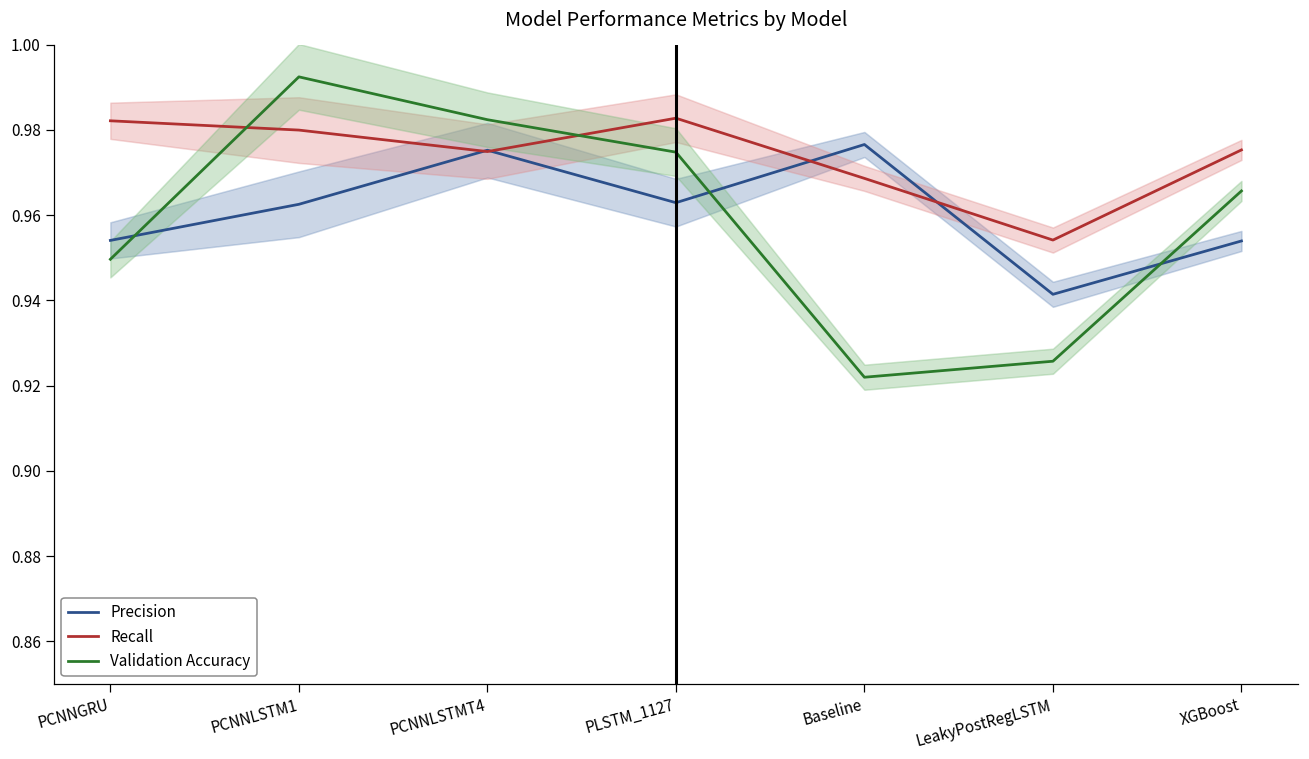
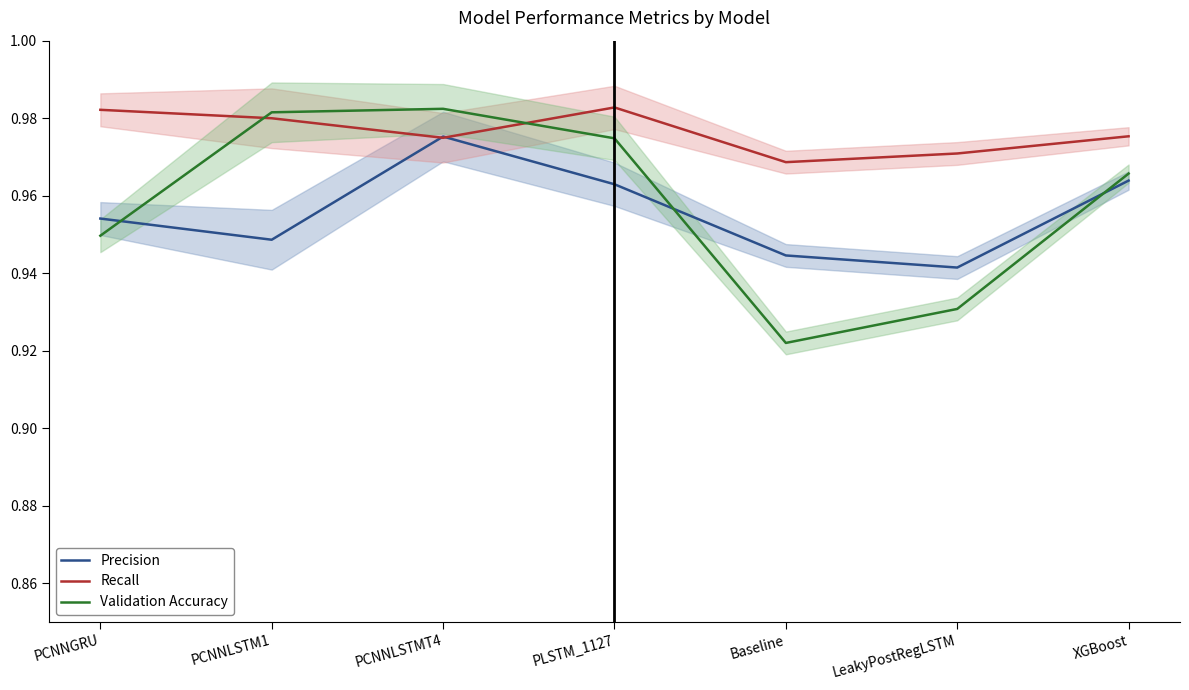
Precision, PCNNLSTM1: 0.963 -> 0.949
Validation Accuracy, PCNNLSTM1: 0.992 -> 0.982
Precision, Baseline: 0.977 -> 0.945
Recall, LeakyPostRegLSTM: 0.954 -> 0.971
Validation Accuracy, LeakyPostRegLSTM: 0.926 -> 0.931
Precision, XGBoost: 0.954 -> 0.964
